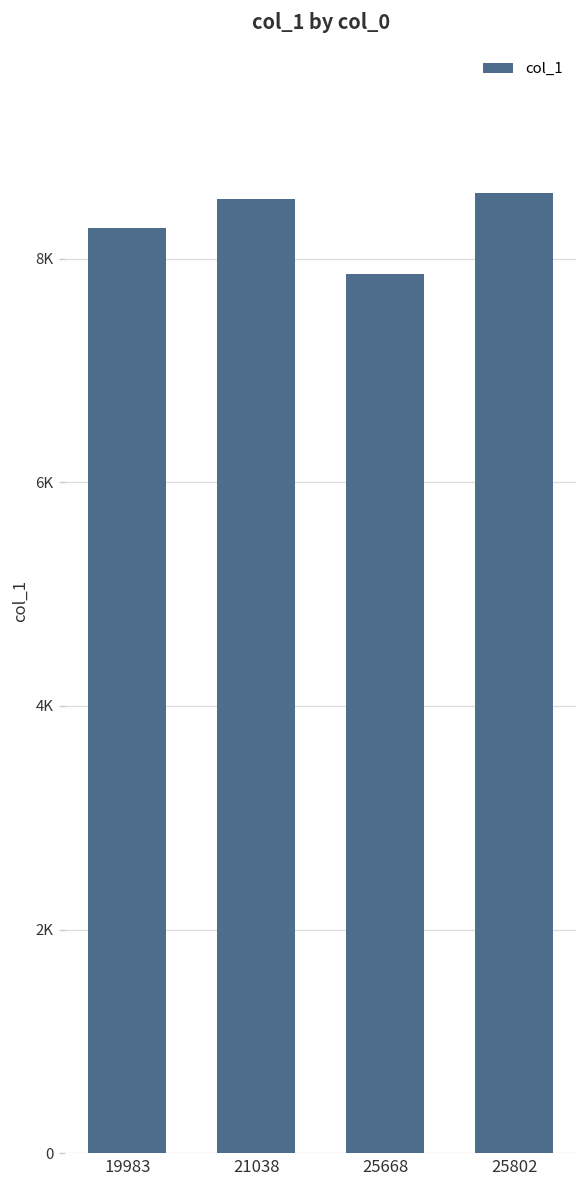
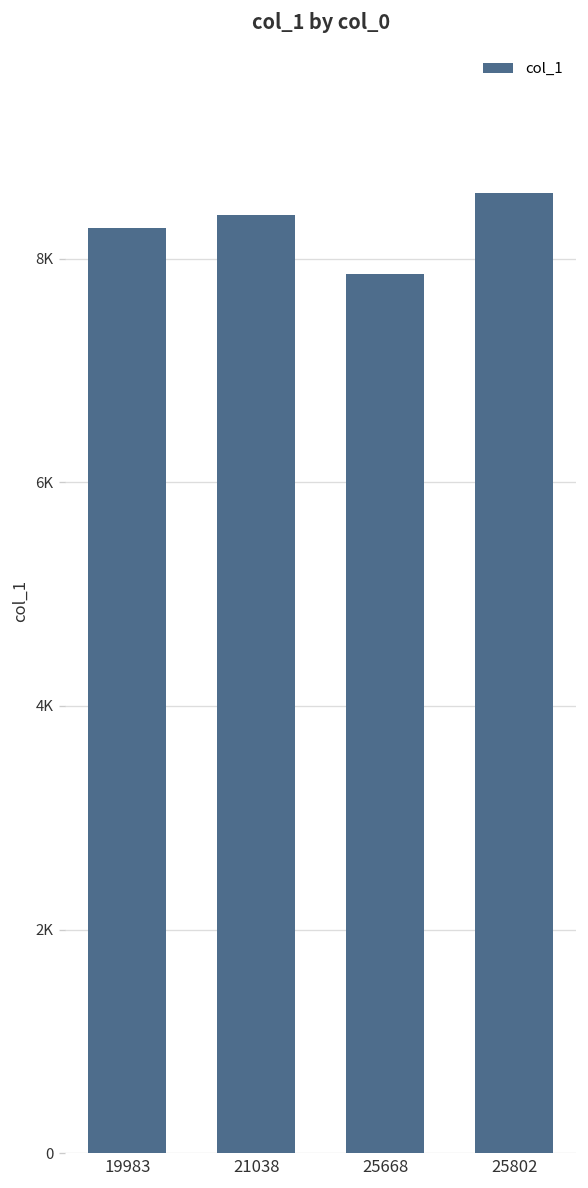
21038: 8500 -> 8400
